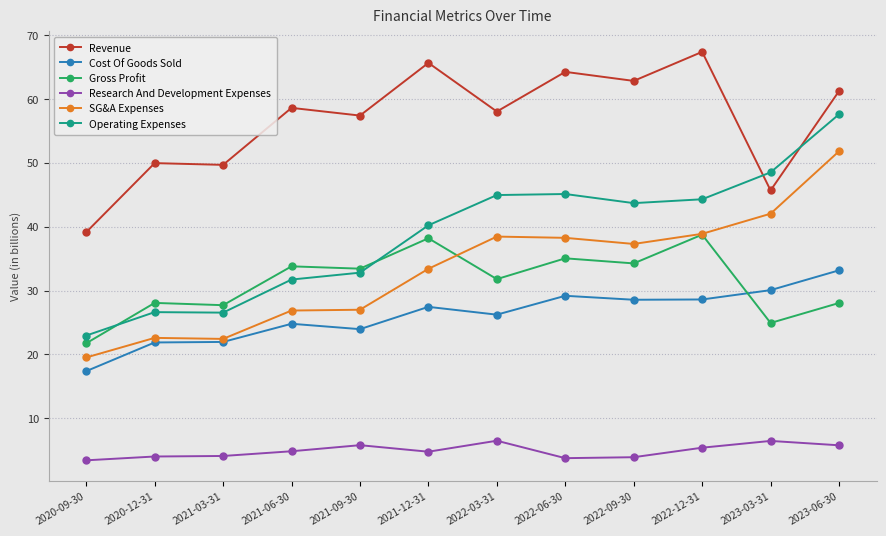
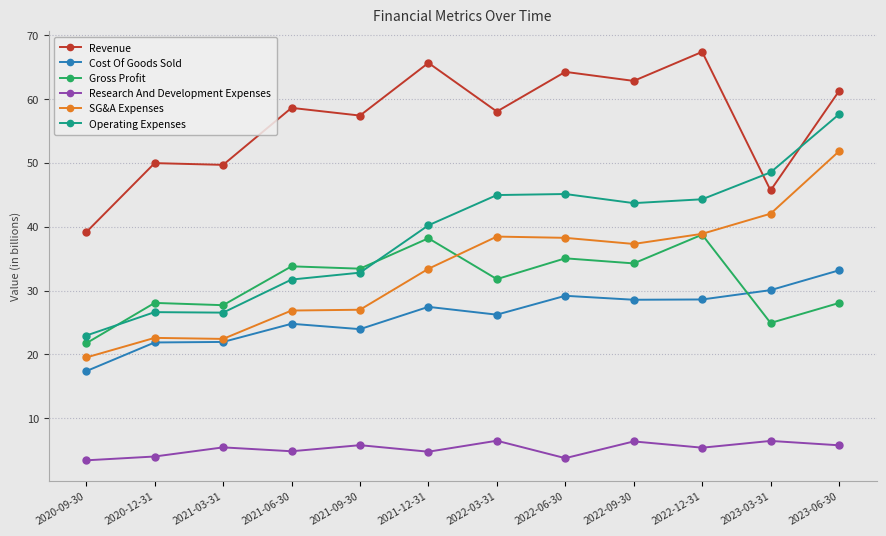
Research And Development Expenses, 2021-03-31: 4 -> 5
Research And Development Expenses, 2022-09-30: 4 -> 6
